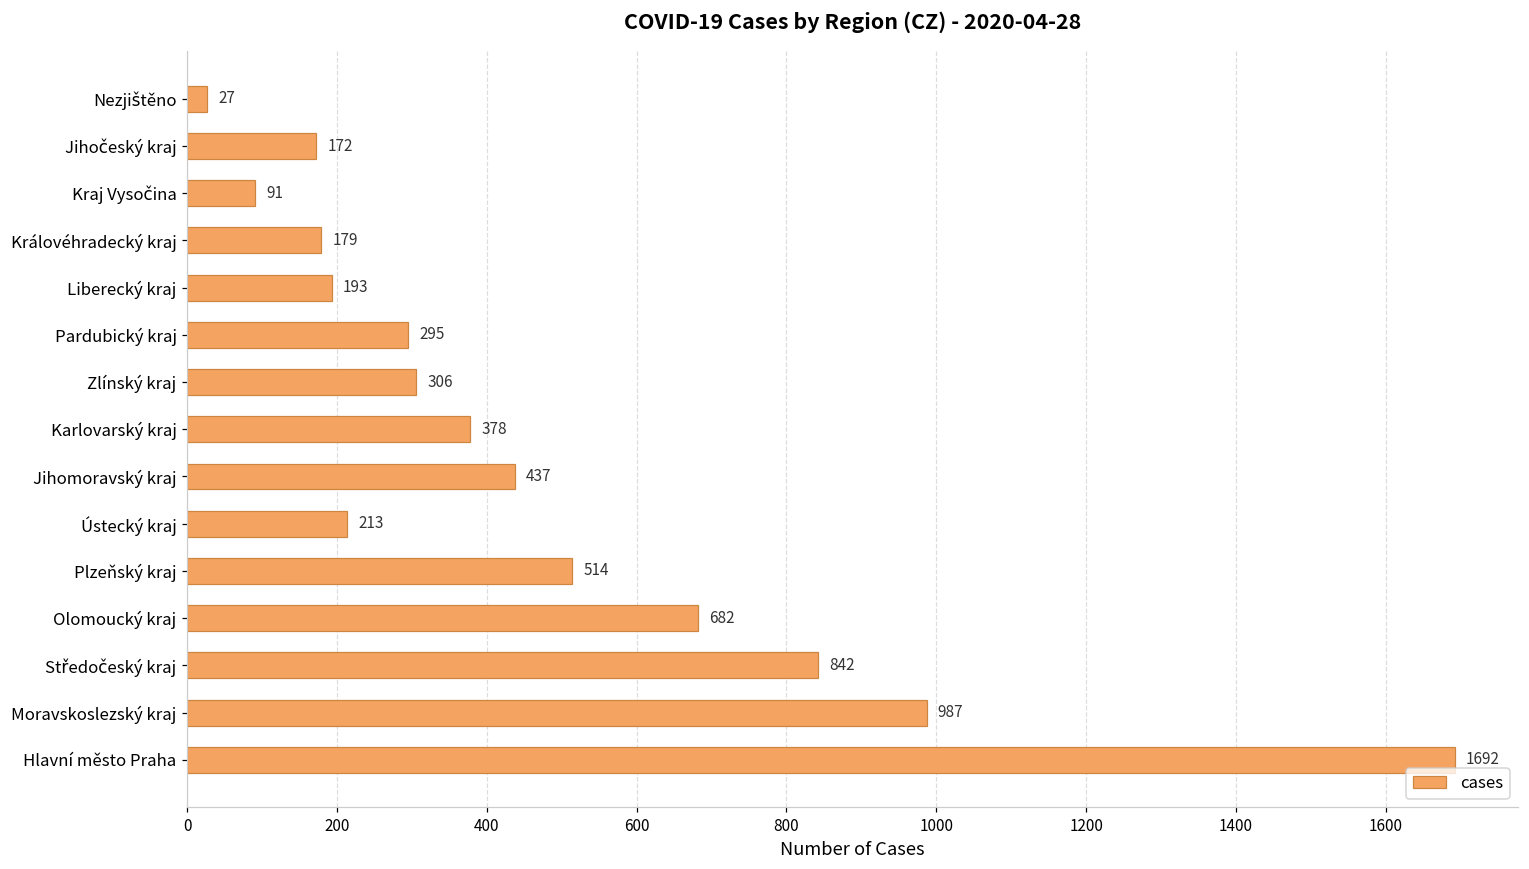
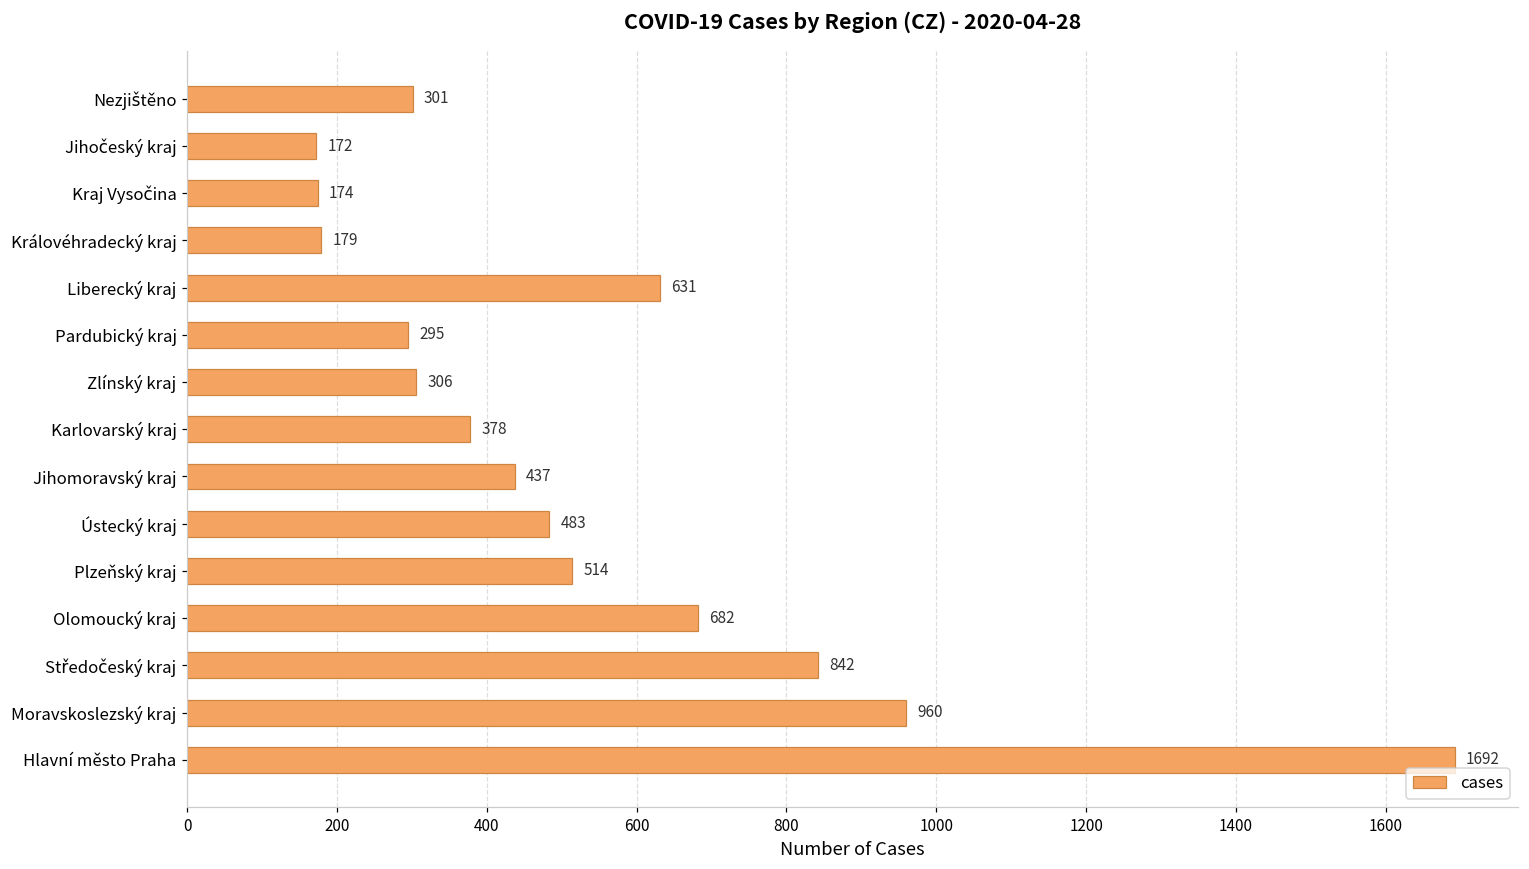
Nezjištěno: 27 -> 301
Kraj Vysočina: 91 -> 174
Liberecký kraj: 193 -> 631
Ústecký kraj: 213 -> 483
Moravskoslezský kraj: 987 -> 960
